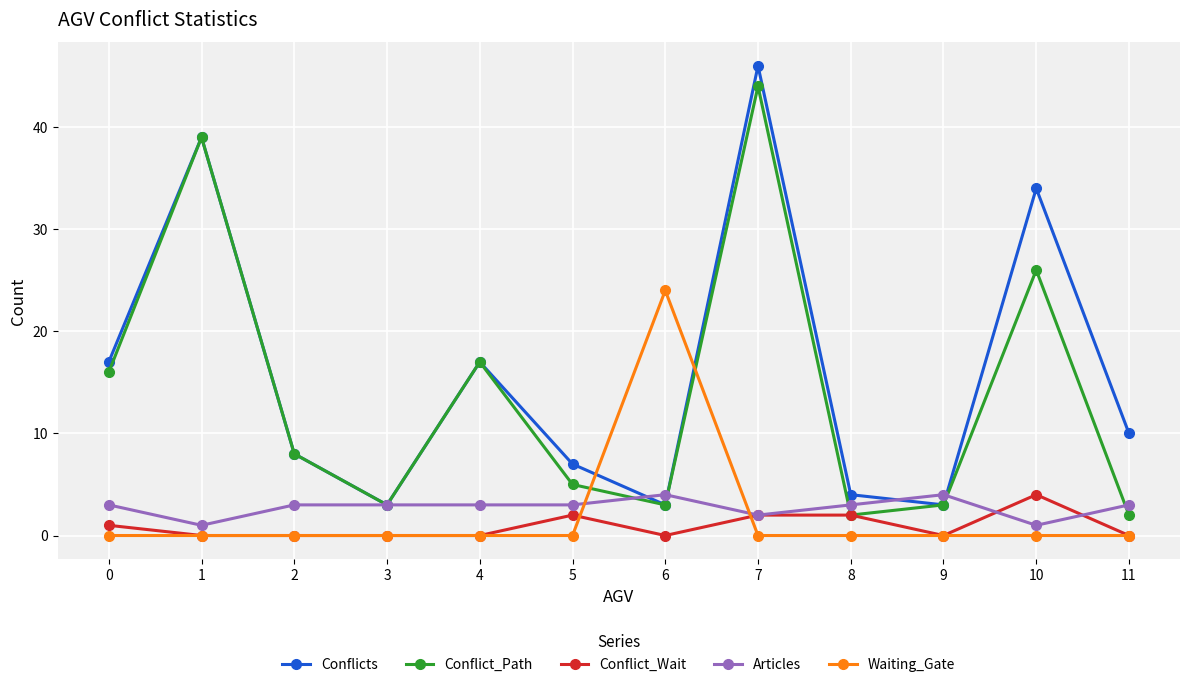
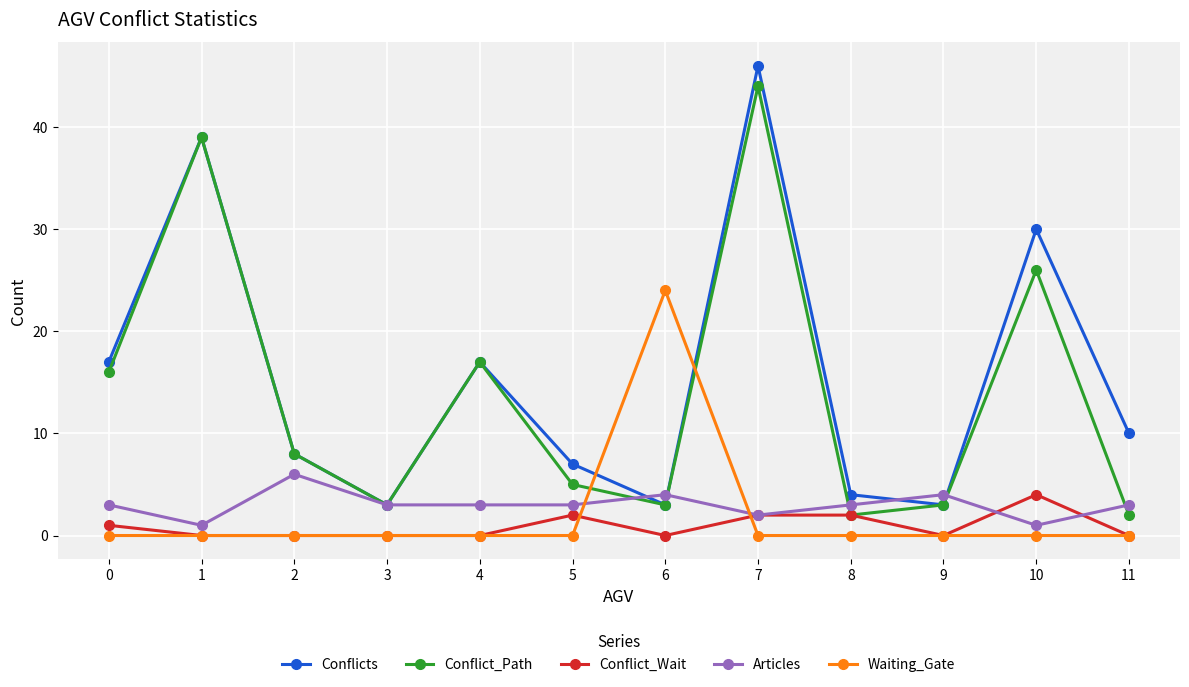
Articles, 2: 3 -> 6
Conflicts, 10: 34 -> 30
